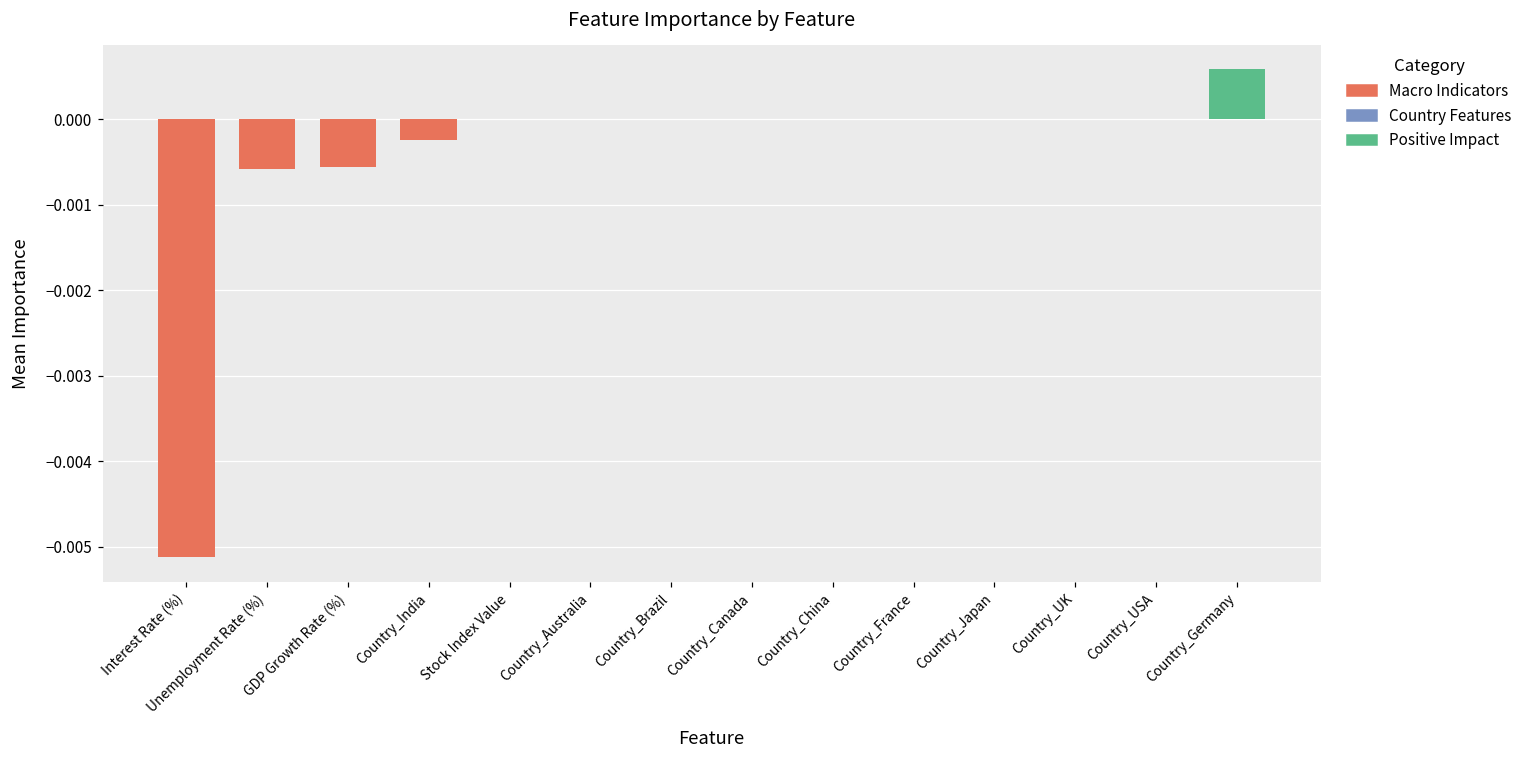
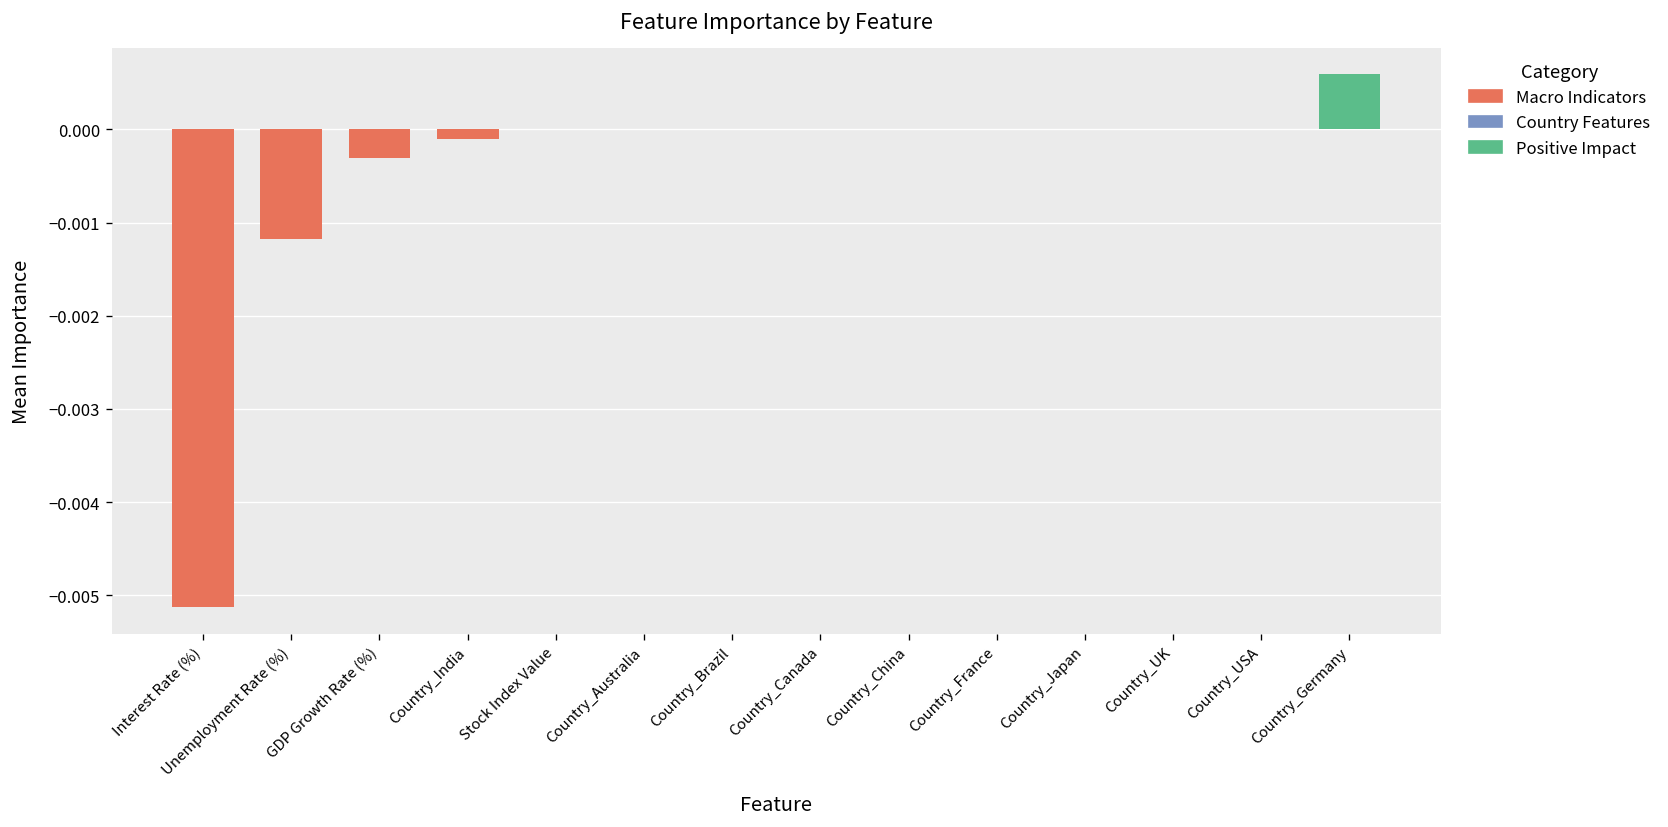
Unemployment Rate (%): -0.0006 -> -0.0012
GDP Growth Rate (%): -0.0006 -> -0.0003
Country_India: -0.0002 -> -0.0001
